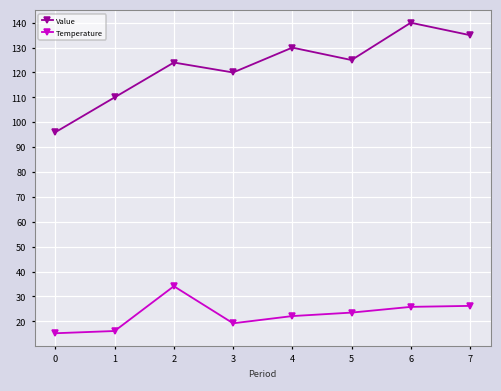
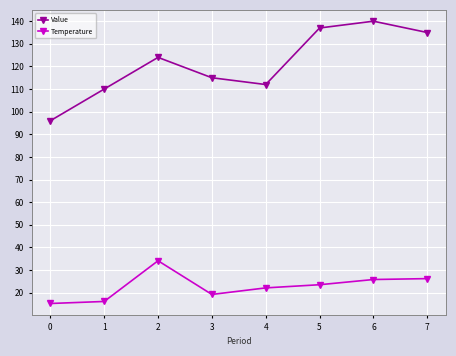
Value, 3: 120 -> 115
Value, 4: 130 -> 112
Value, 5: 125 -> 137
